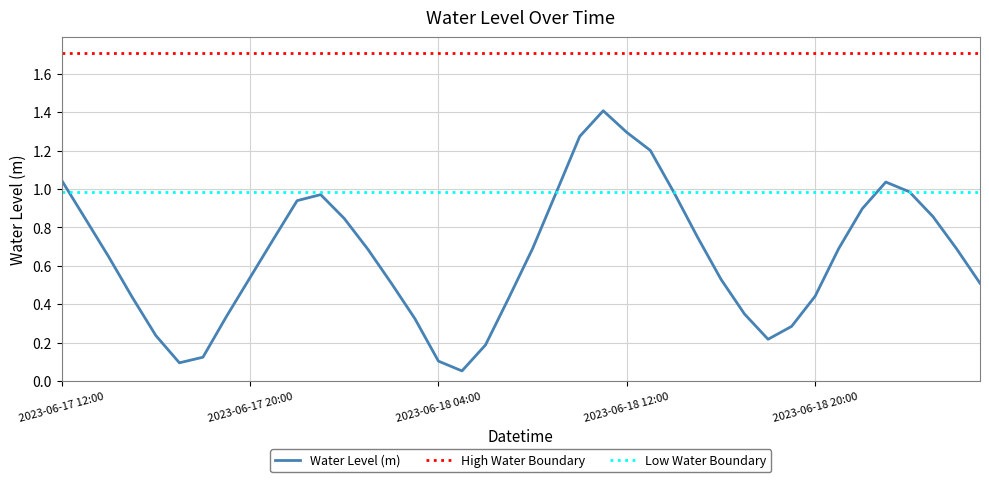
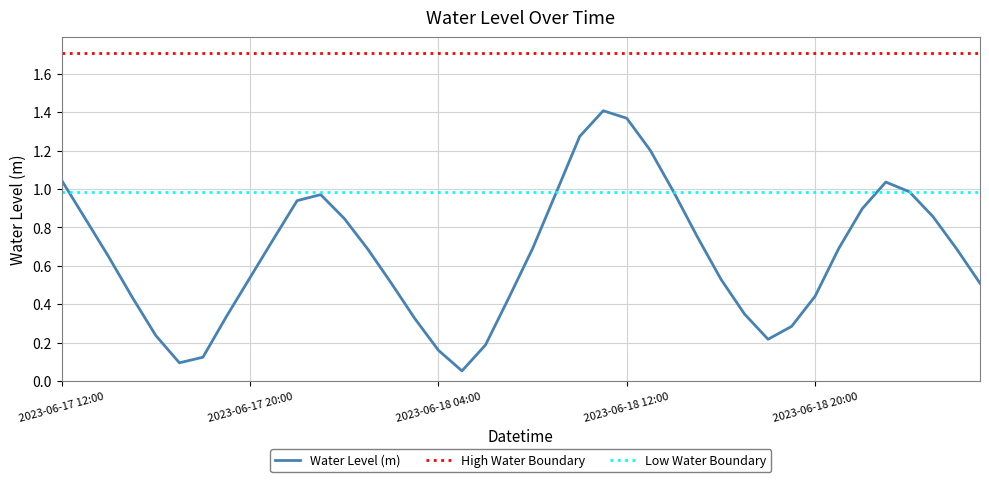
2023-06-18 04:00: 0.10 -> 0.16
2023-06-18 12:00: 1.30 -> 1.37
